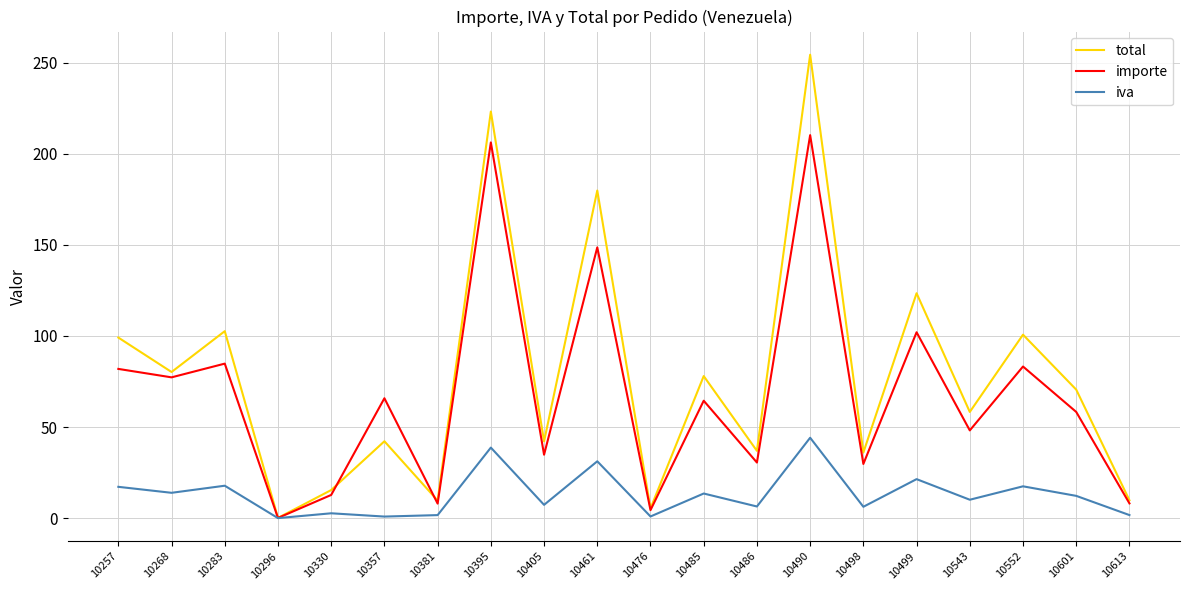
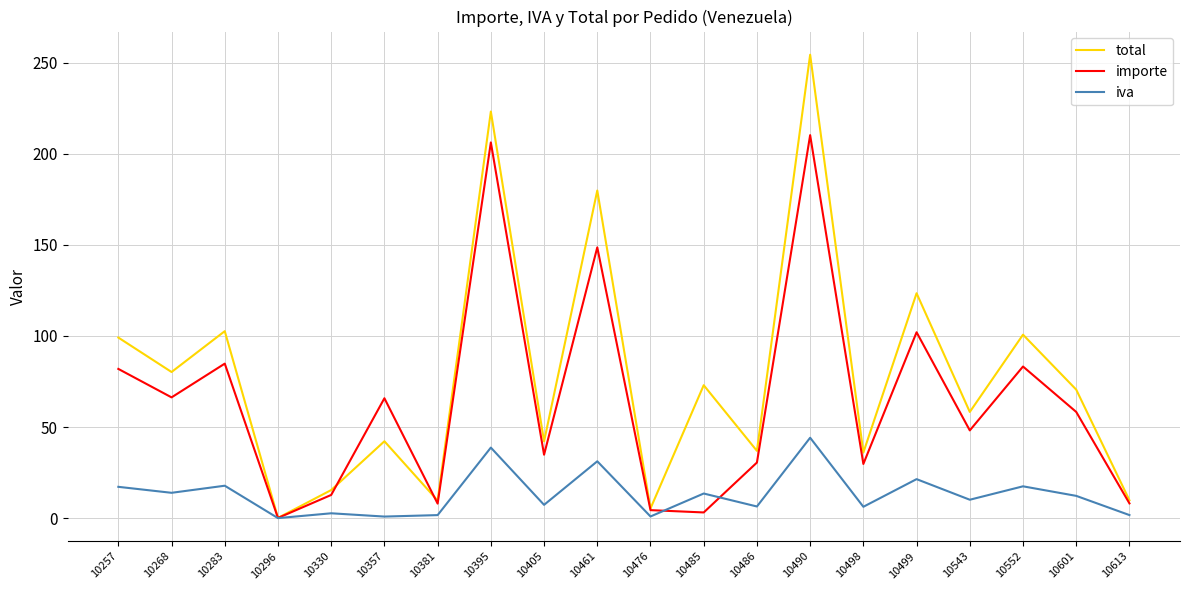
importe, 10268: 77 -> 66
total, 10485: 78 -> 73
importe, 10485: 64 -> 3
